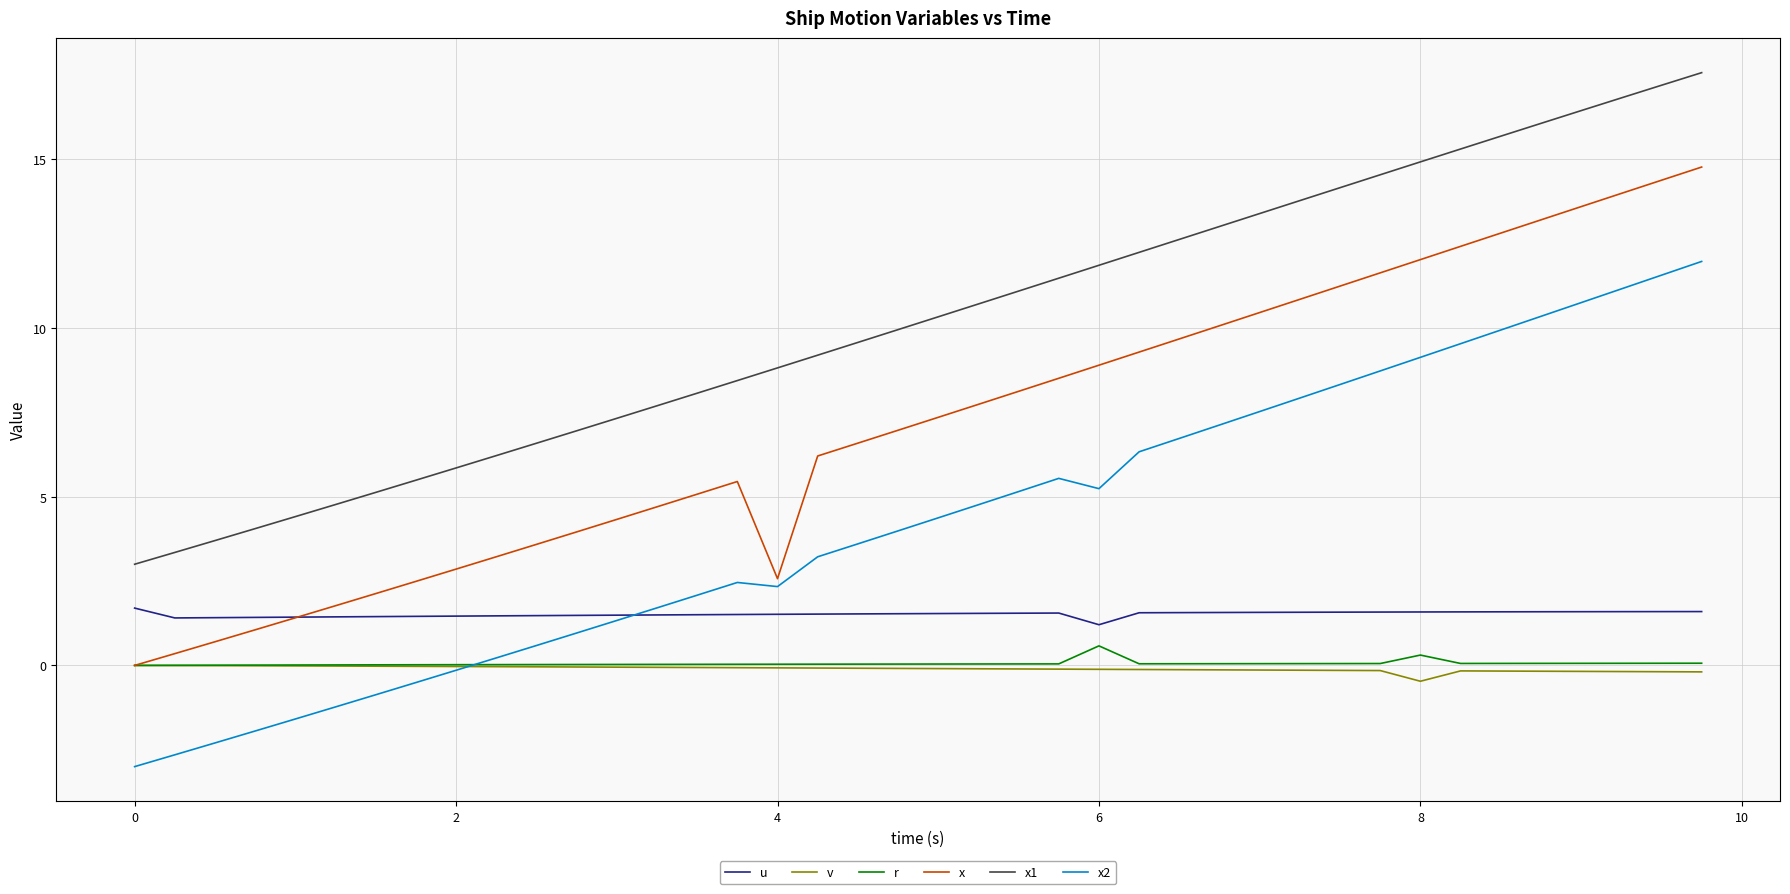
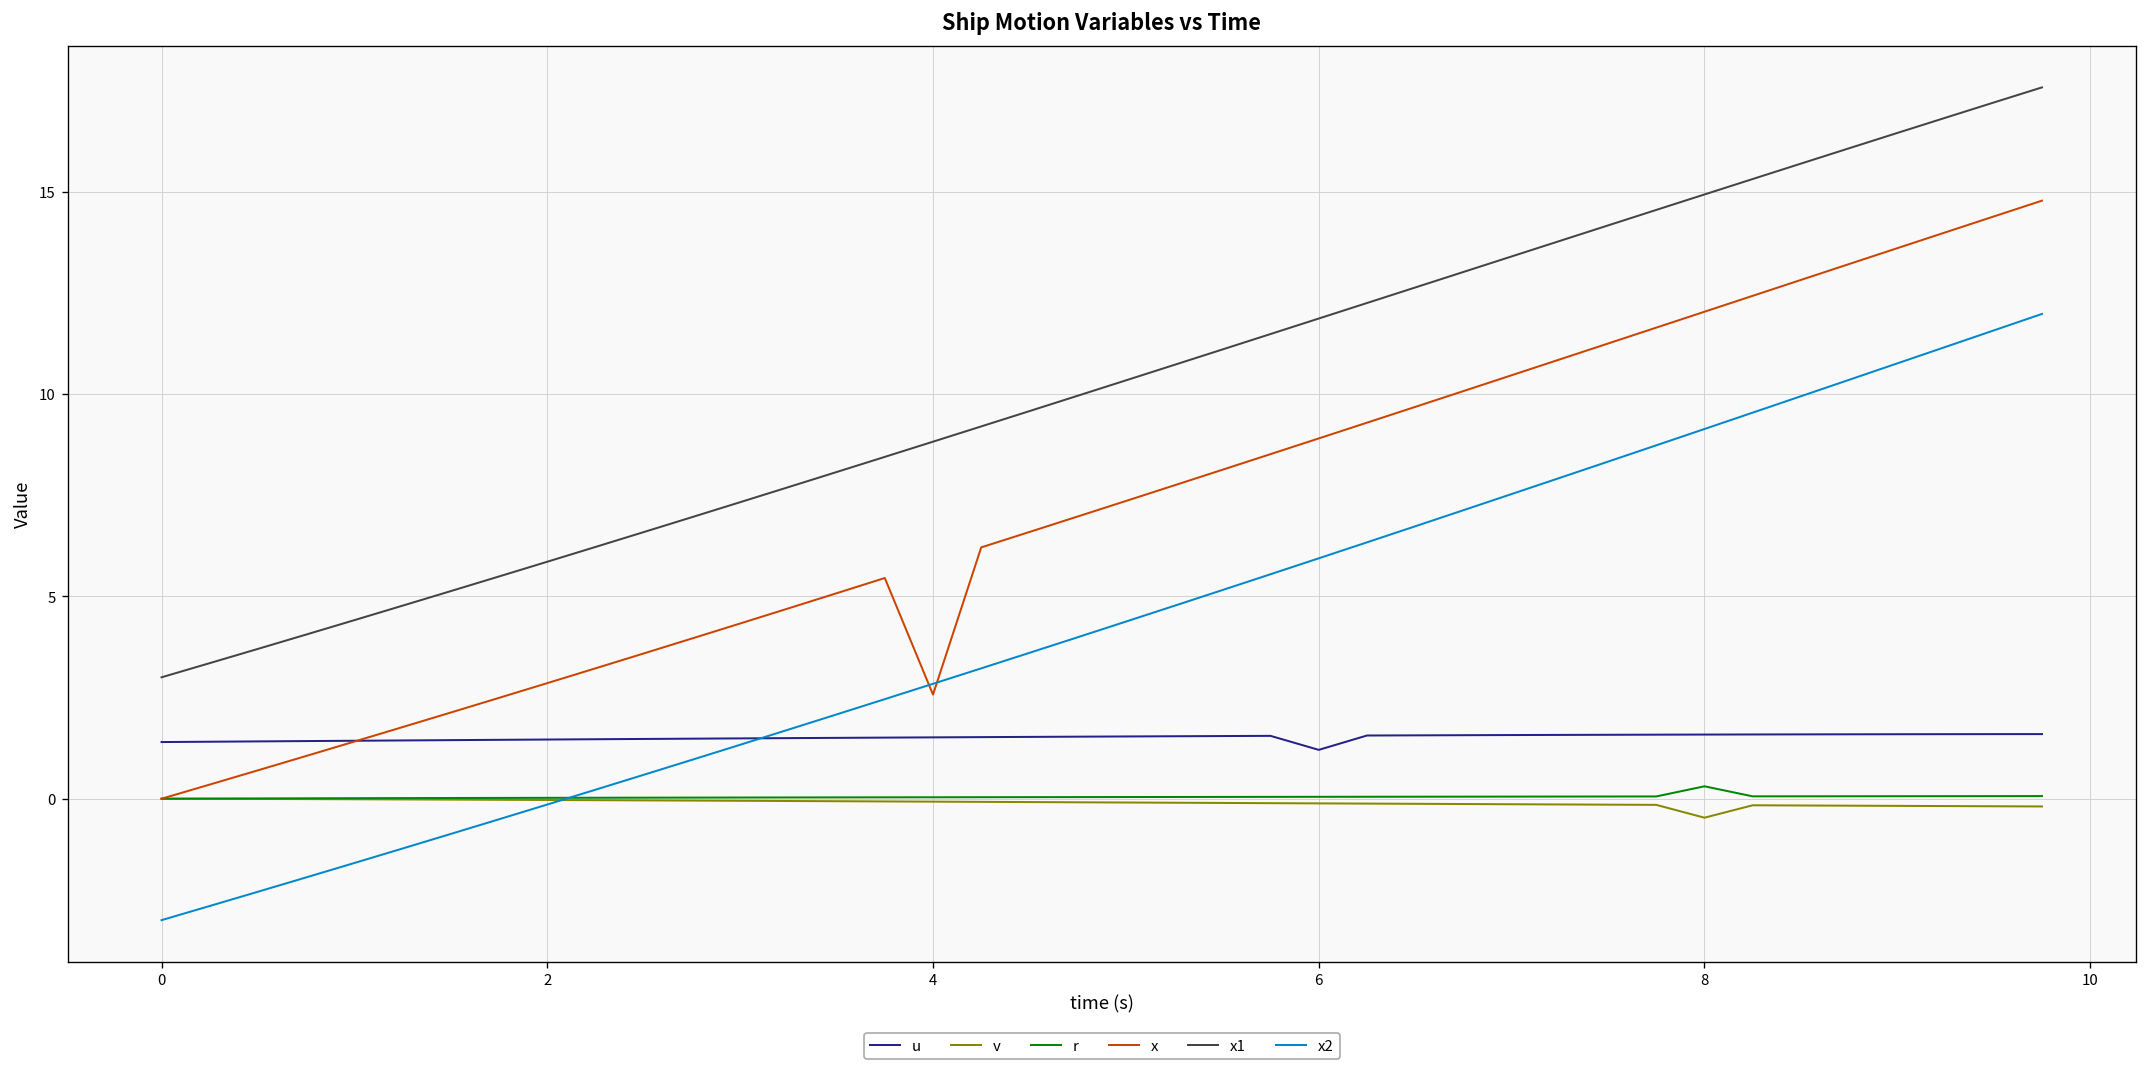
u, 0: 1.7 -> 1.4
x2, 4: 2.3 -> 2.8
r, 6: 0.6 -> 0.0
x2, 6: 5.2 -> 5.9
